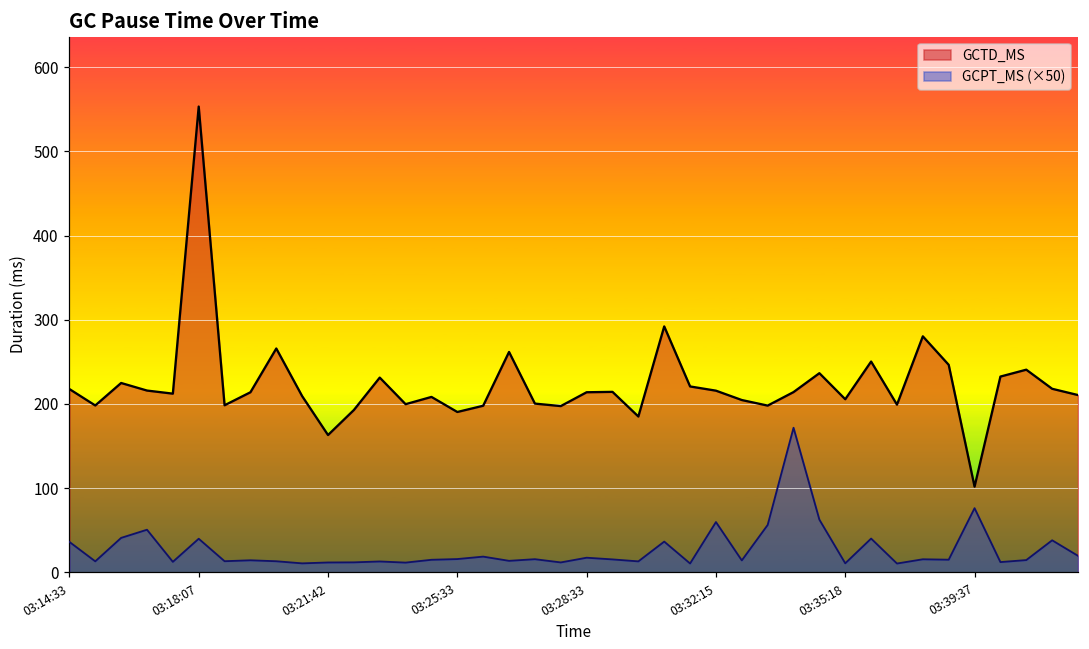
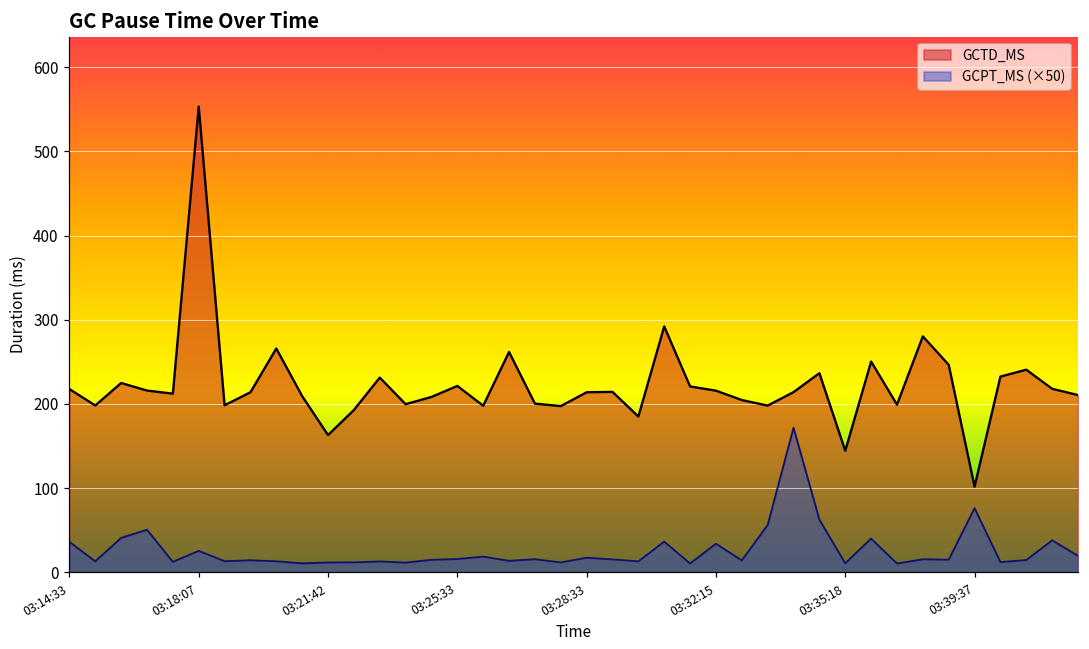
GCPT_MS (×50), 03:18:07: 40 -> 30
GCTD_MS, 03:25:33: 190 -> 220
GCPT_MS (×50), 03:32:15: 60 -> 30
GCTD_MS, 03:35:18: 210 -> 140
